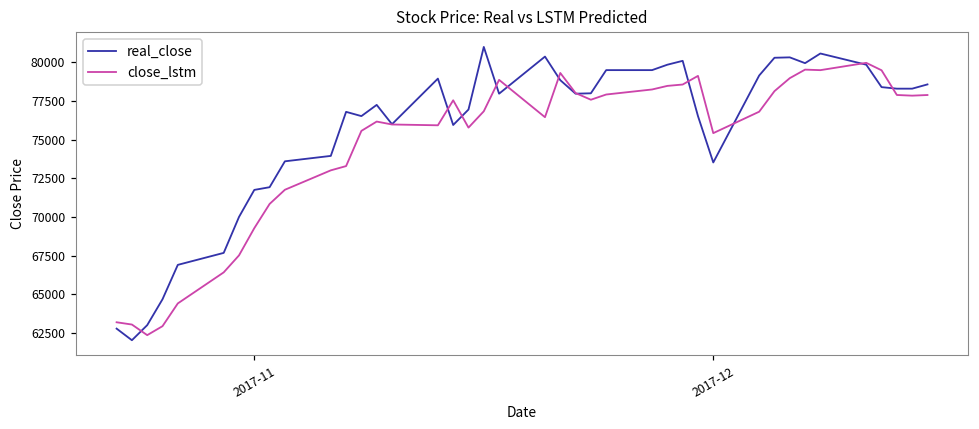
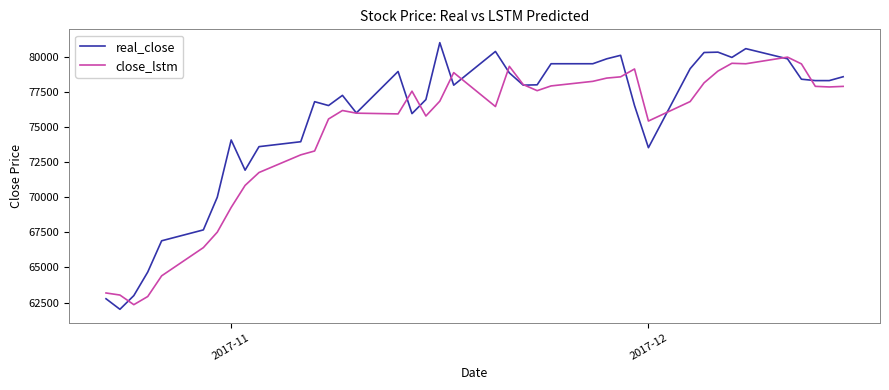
real_close, 2017-11: 71800 -> 74100
